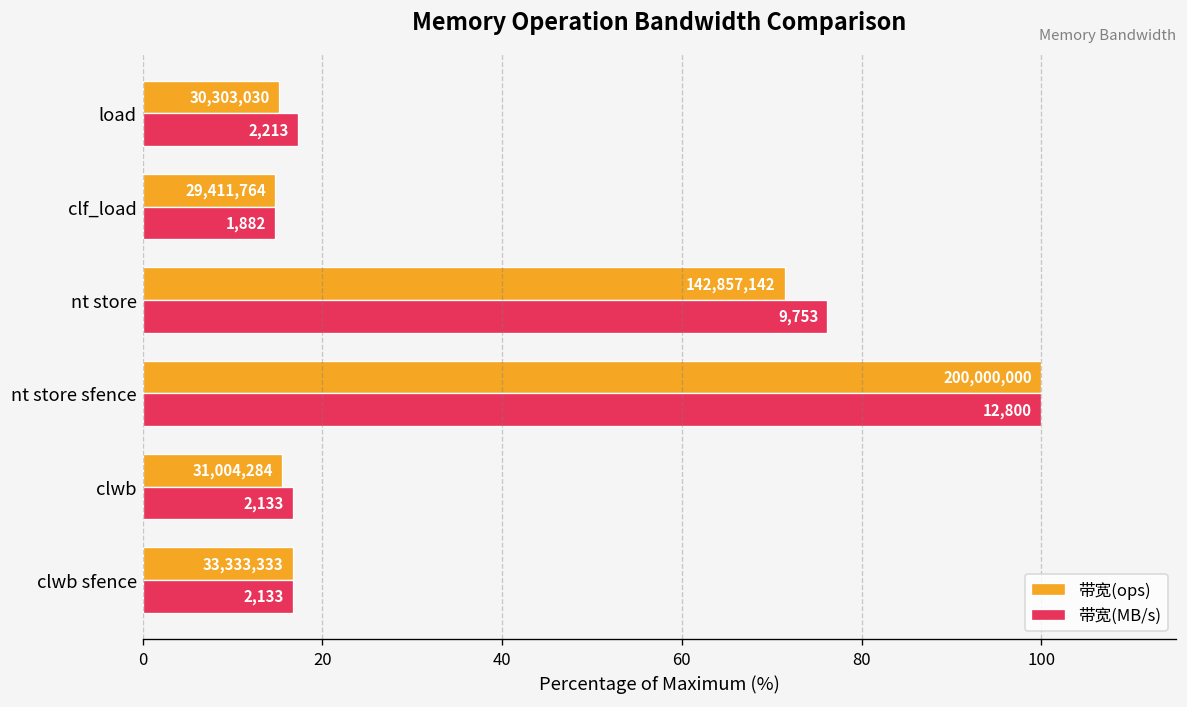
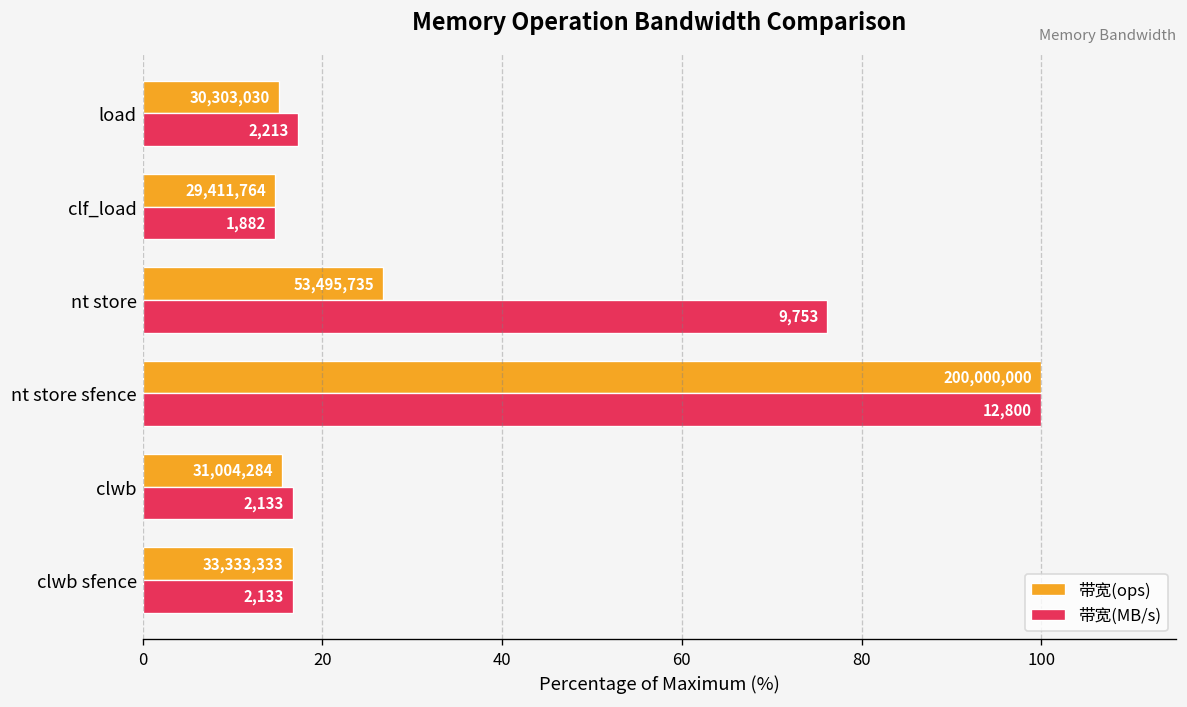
带宽(ops), nt store: 142,857,142 -> 53,495,735
